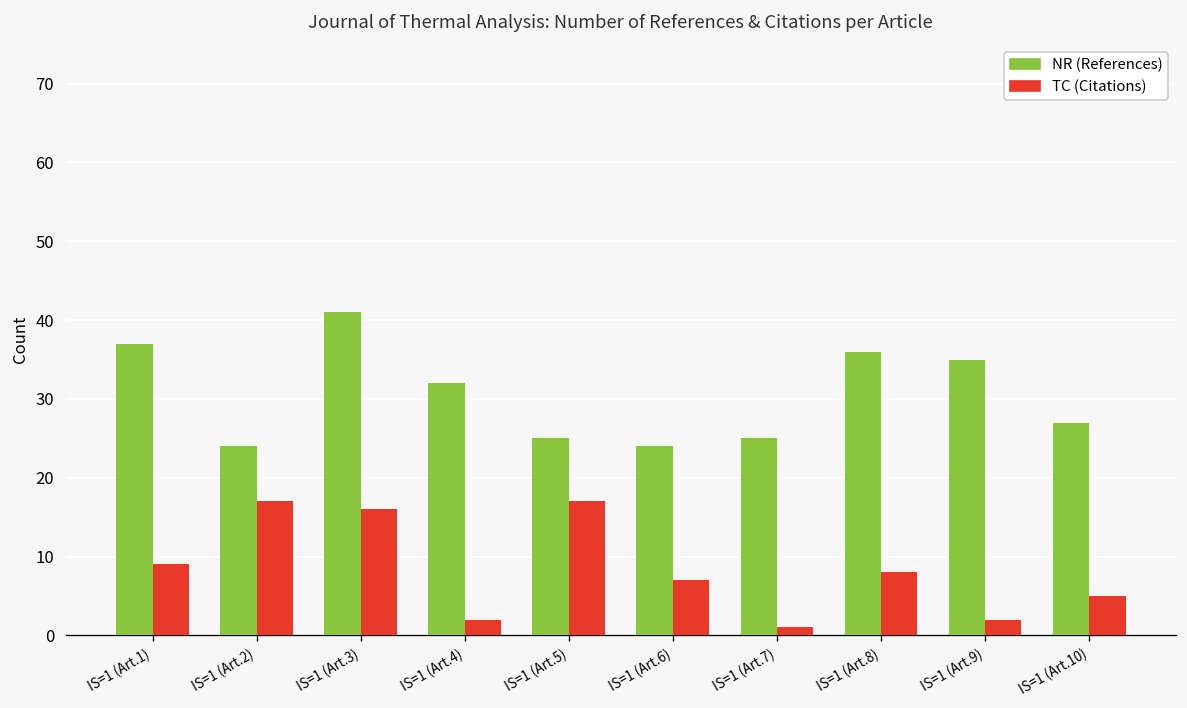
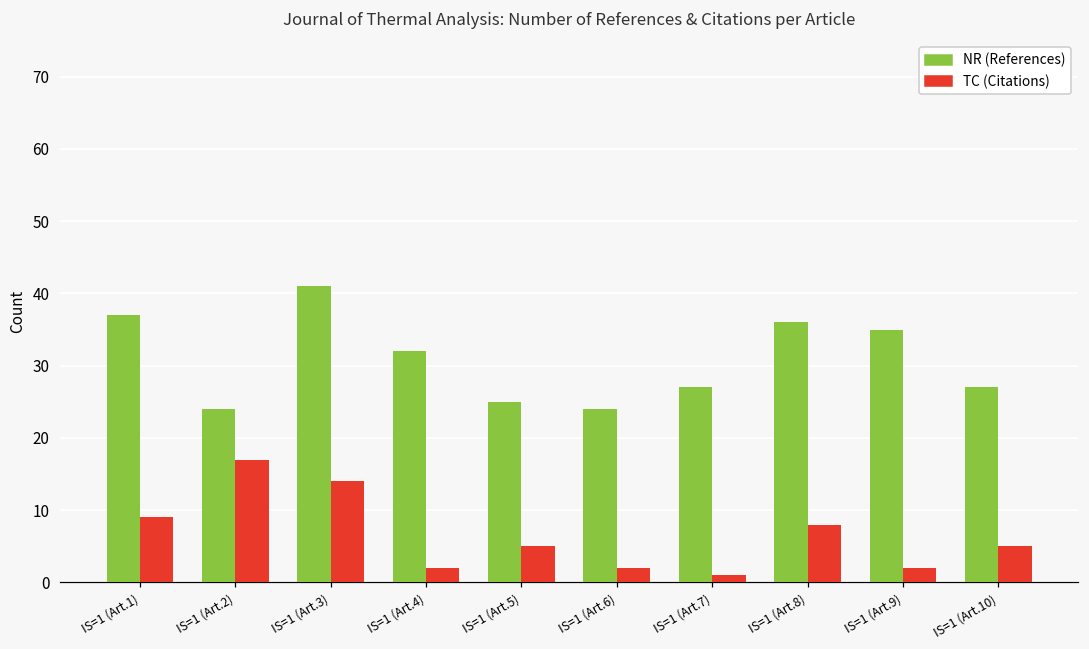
TC (Citations), IS=1 (Art.3): 16 -> 14
TC (Citations), IS=1 (Art.5): 17 -> 5
TC (Citations), IS=1 (Art.6): 7 -> 2
NR (References), IS=1 (Art.7): 25 -> 27
